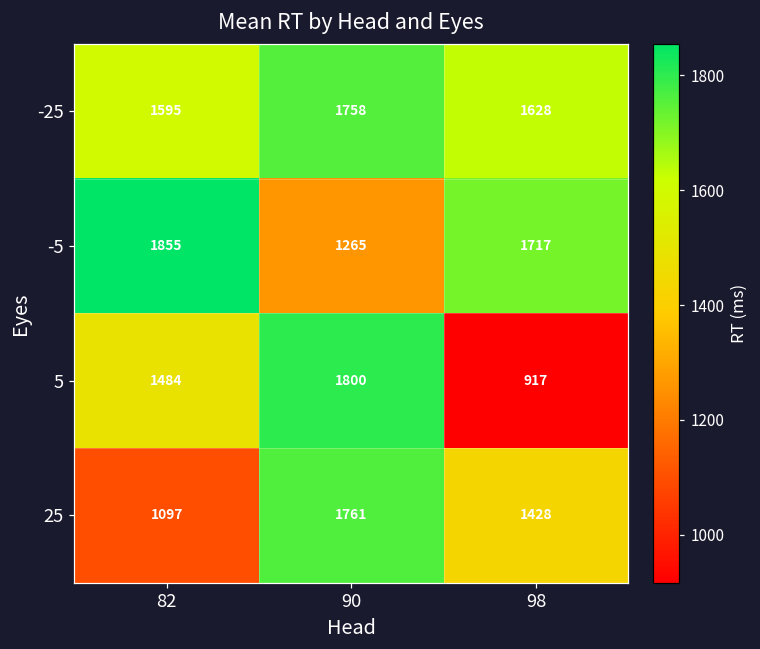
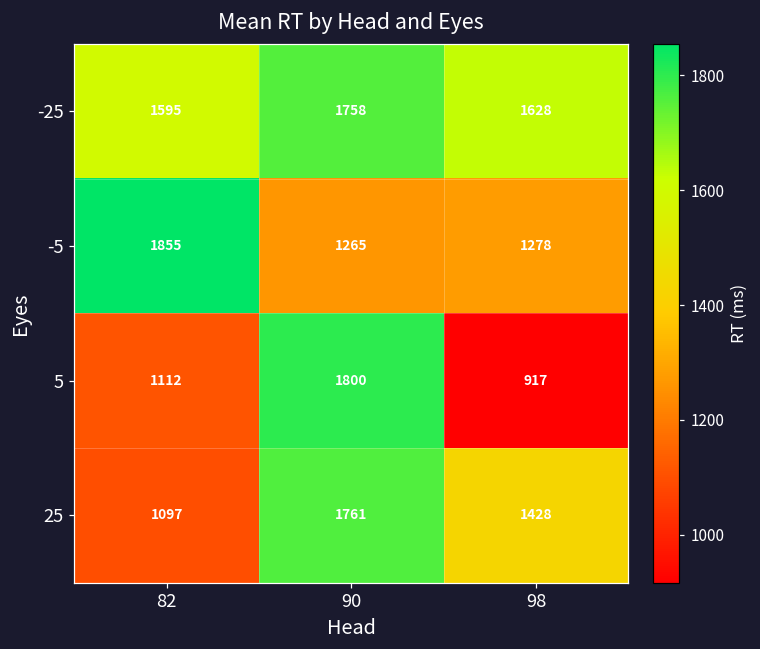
-5, 98: 1717 -> 1278
5, 82: 1484 -> 1112
